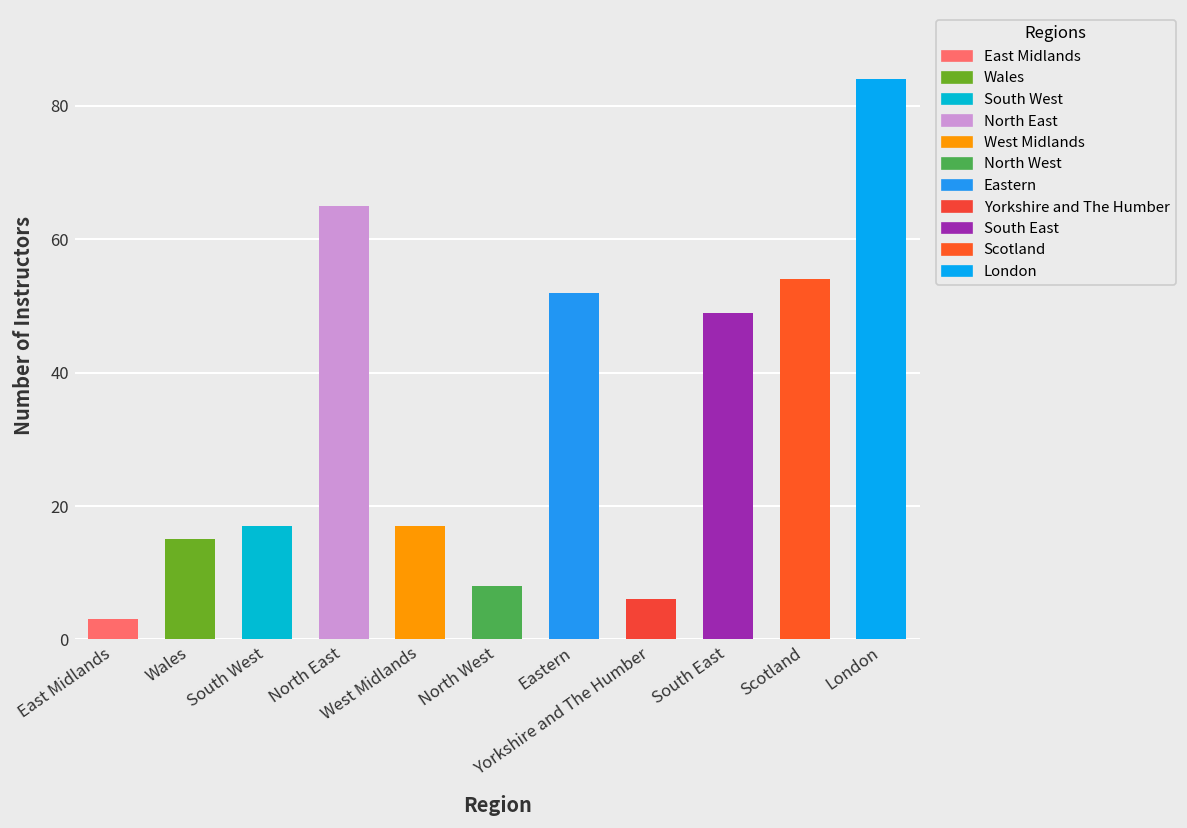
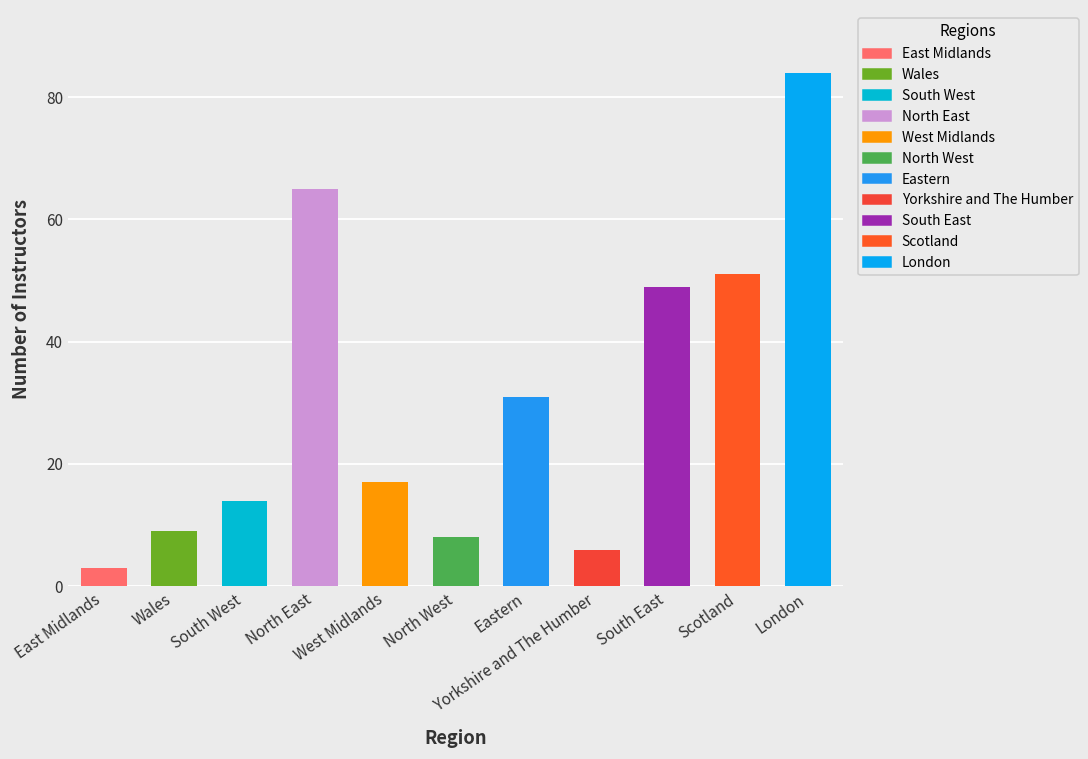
Wales: 15 -> 9
South West: 17 -> 14
Eastern: 52 -> 31
Scotland: 54 -> 51
